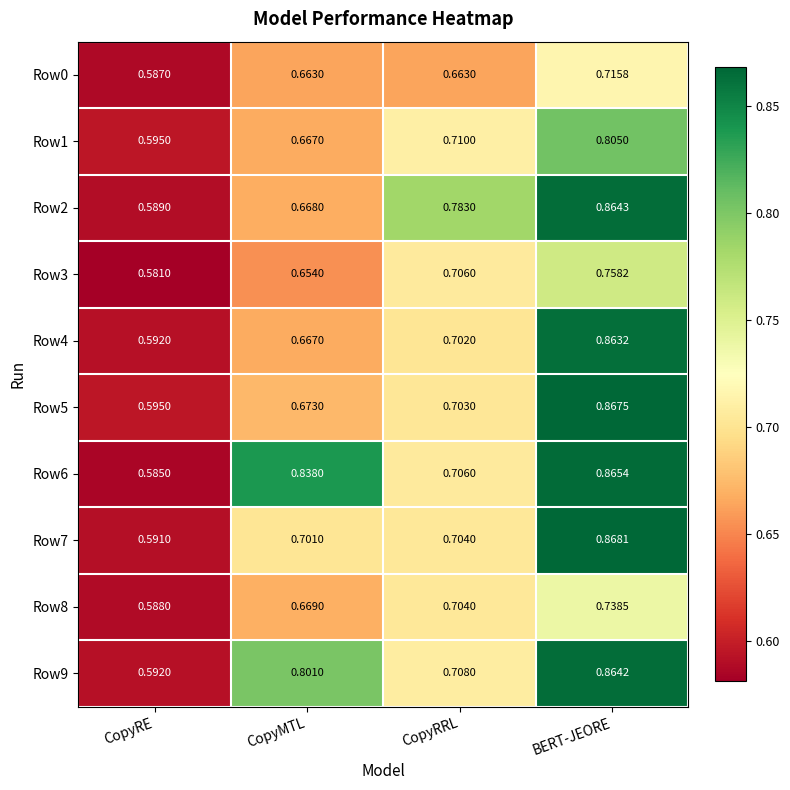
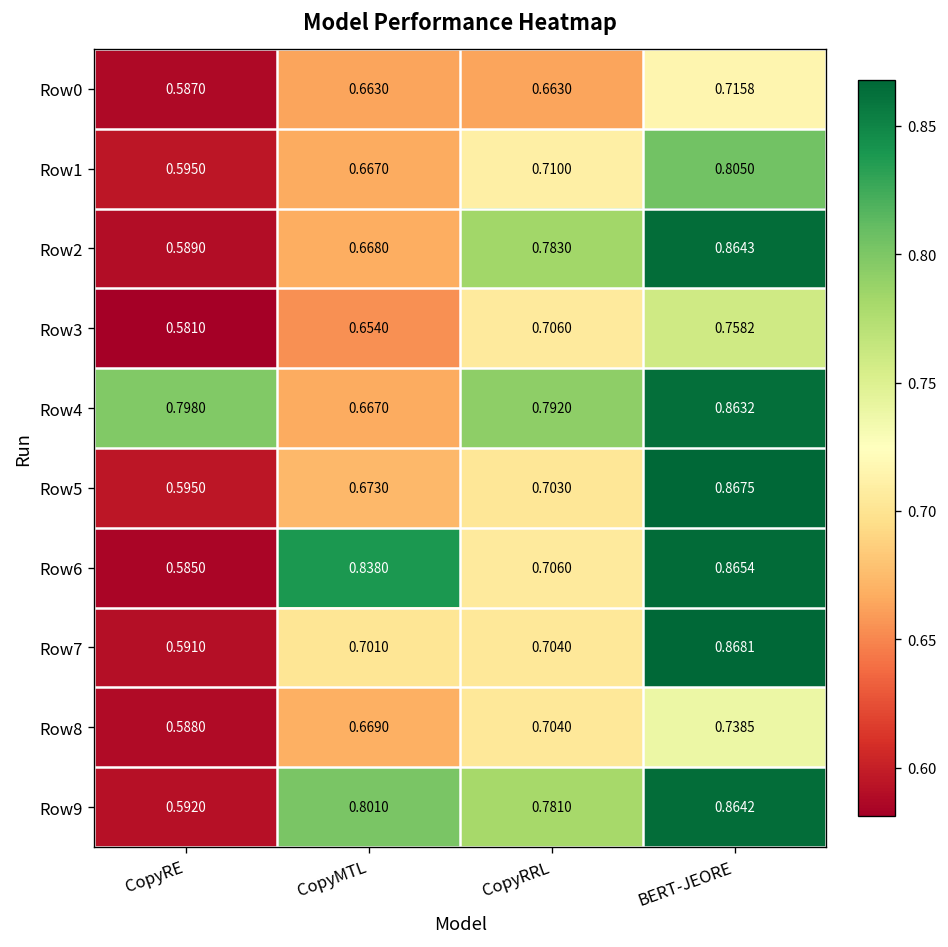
Row4, CopyRE: 0.5920 -> 0.7980
Row4, CopyRRL: 0.7020 -> 0.7920
Row9, CopyRRL: 0.7080 -> 0.7810
